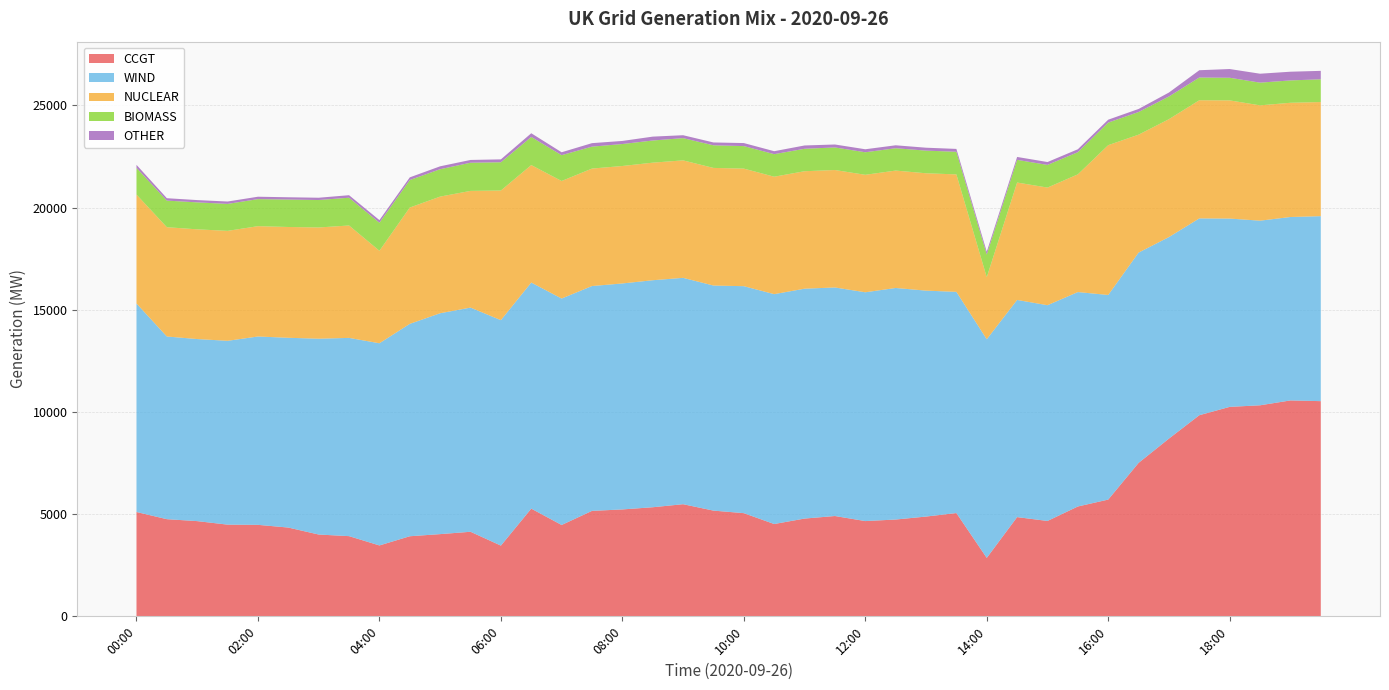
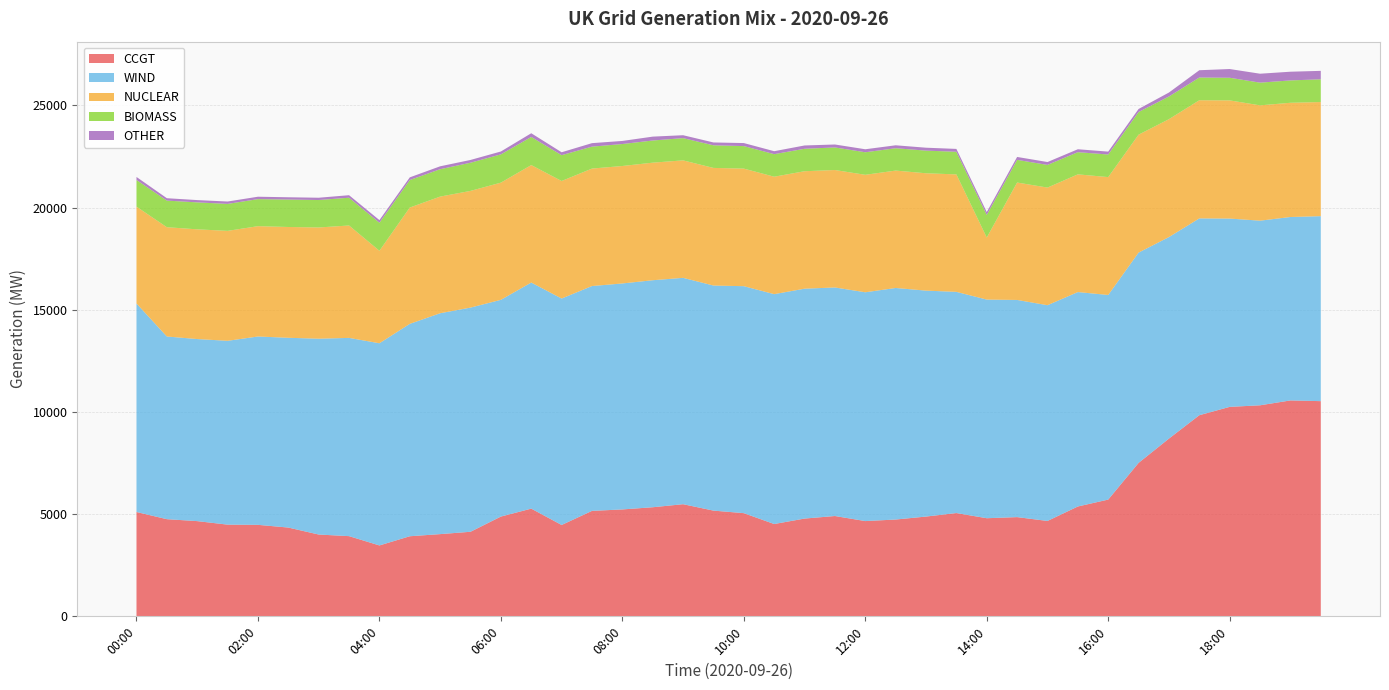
NUCLEAR, 00:00: 5300 -> 4700
CCGT, 06:00: 3500 -> 4900
WIND, 06:00: 11000 -> 10600
NUCLEAR, 06:00: 6300 -> 5700
CCGT, 14:00: 2900 -> 4800
NUCLEAR, 16:00: 7300 -> 5800
